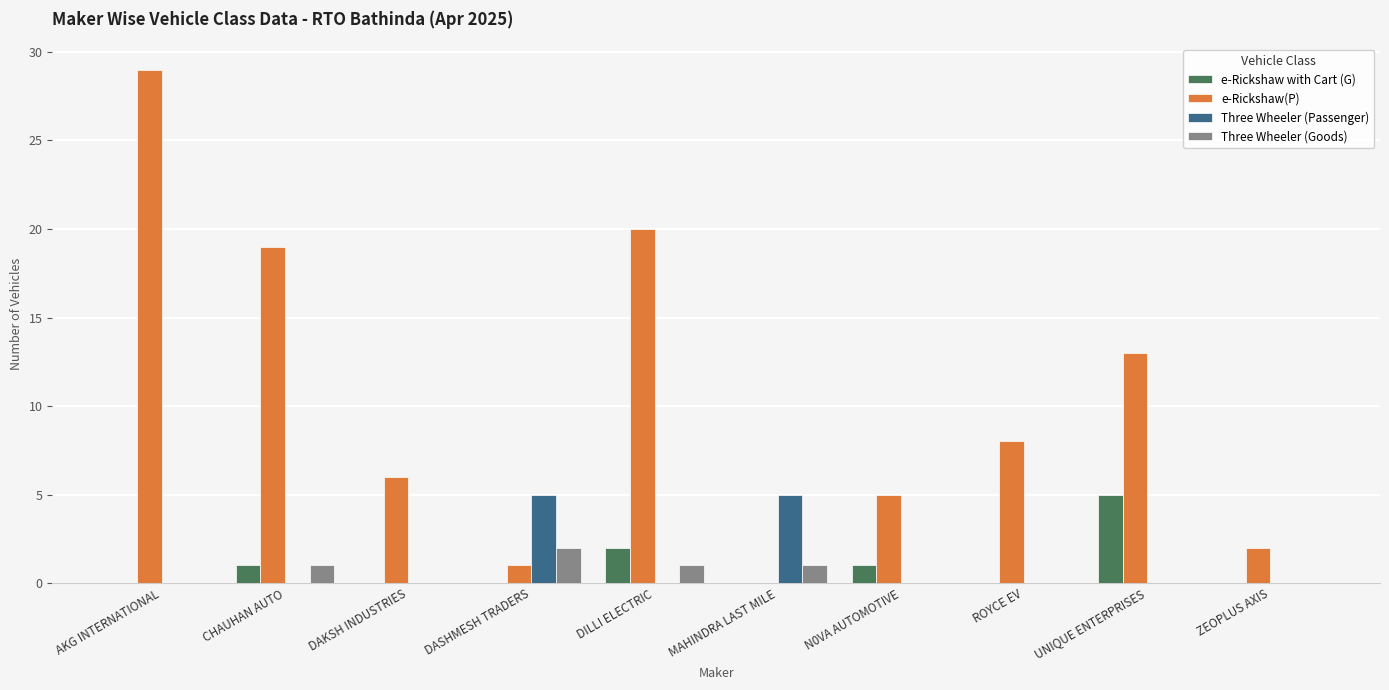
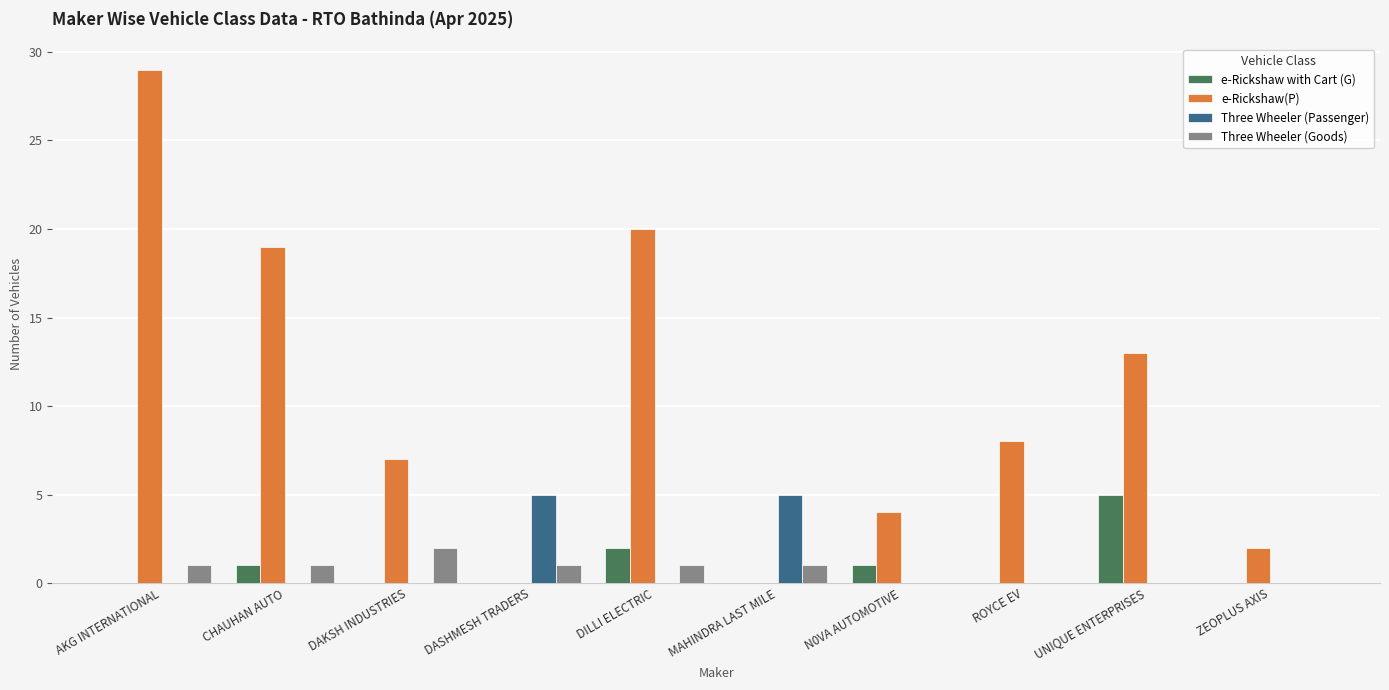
Three Wheeler (Goods), AKG INTERNATIONAL: 0 -> 1
e-Rickshaw(P), DAKSH INDUSTRIES: 6 -> 7
Three Wheeler (Goods), DAKSH INDUSTRIES: 0 -> 2
e-Rickshaw(P), DASHMESH TRADERS: 1 -> 0
Three Wheeler (Goods), DASHMESH TRADERS: 2 -> 1
e-Rickshaw(P), N0VA AUTOMOTIVE: 5 -> 4
